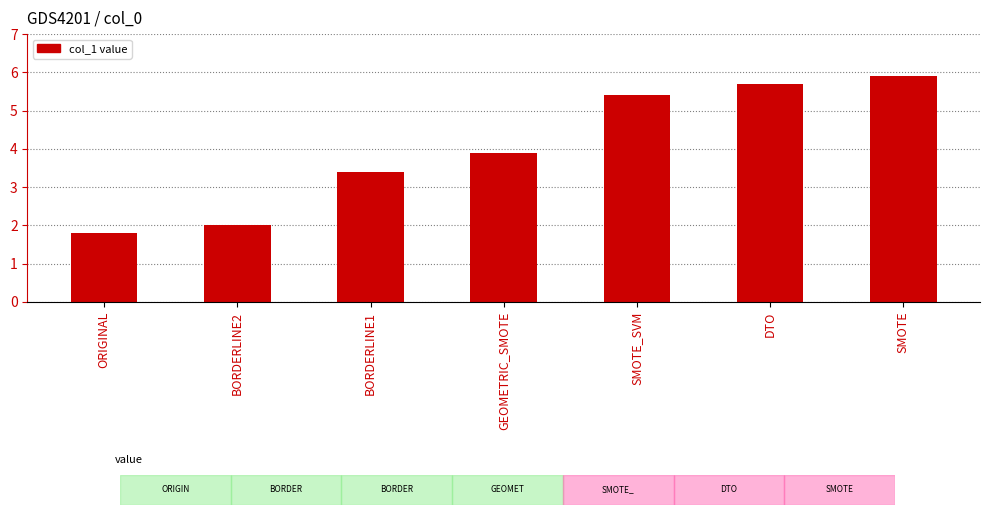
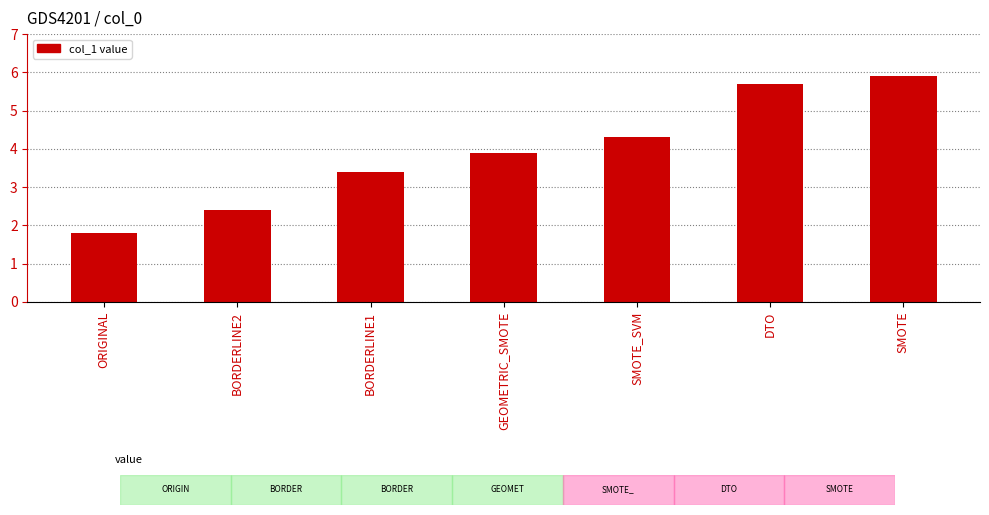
BORDERLINE2: 2.0 -> 2.4
SMOTE_SVM: 5.4 -> 4.3
